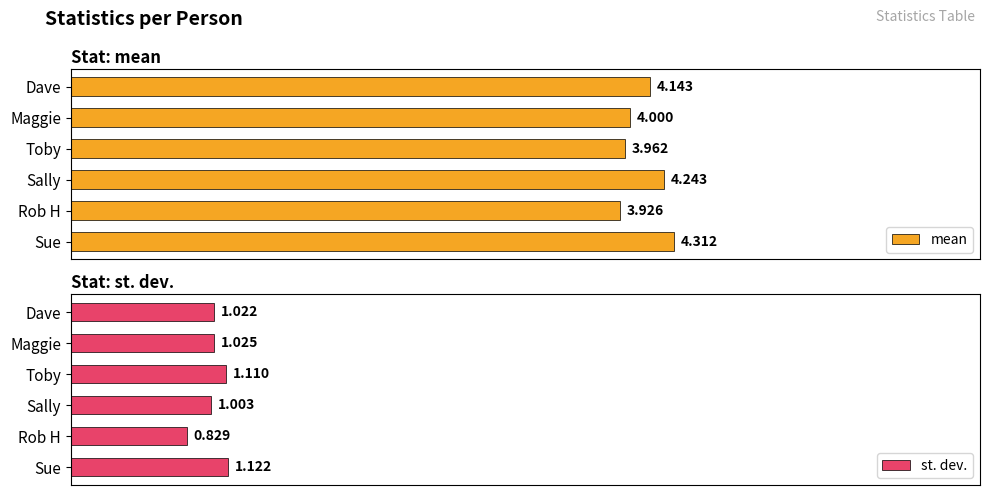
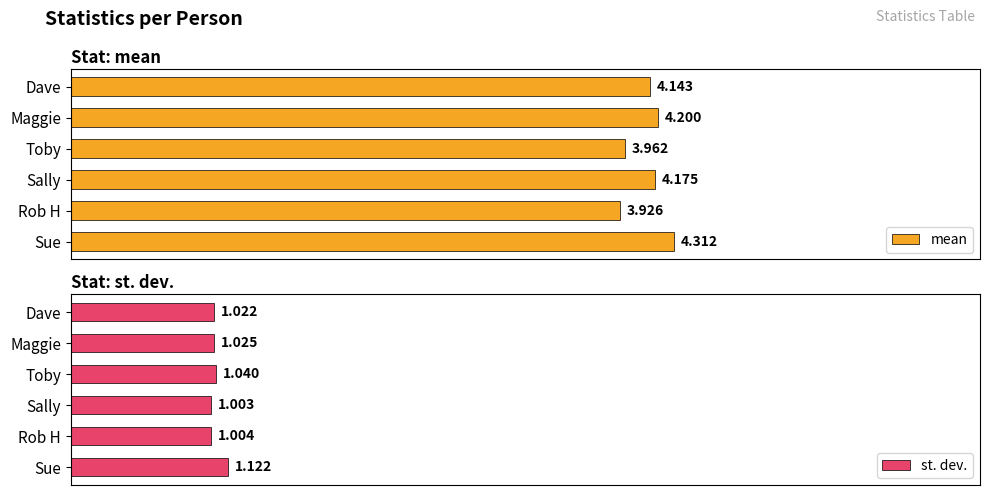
Stat: mean, Maggie: 4.000 -> 4.200
Stat: mean, Sally: 4.243 -> 4.175
Stat: st. dev., Toby: 1.110 -> 1.040
Stat: st. dev., Rob H: 0.829 -> 1.004
